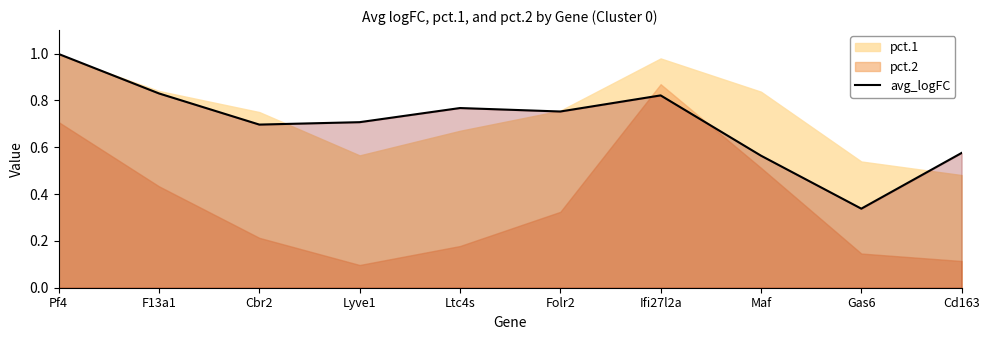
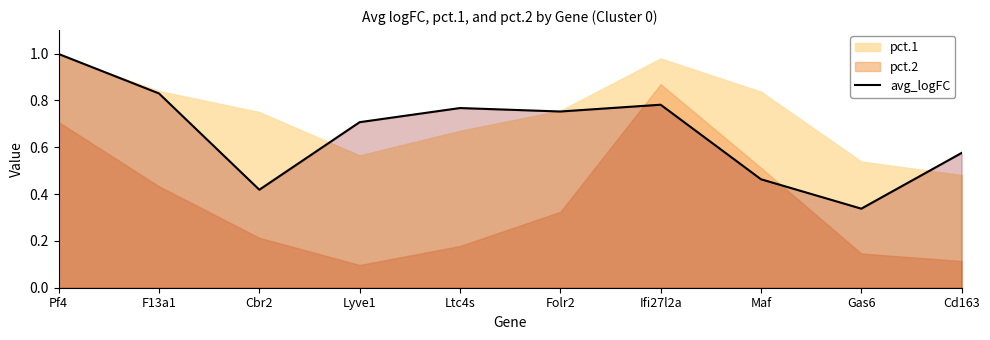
avg_logFC, Cbr2: 0.70 -> 0.42
avg_logFC, Ifi27l2a: 0.82 -> 0.78
avg_logFC, Maf: 0.56 -> 0.46
